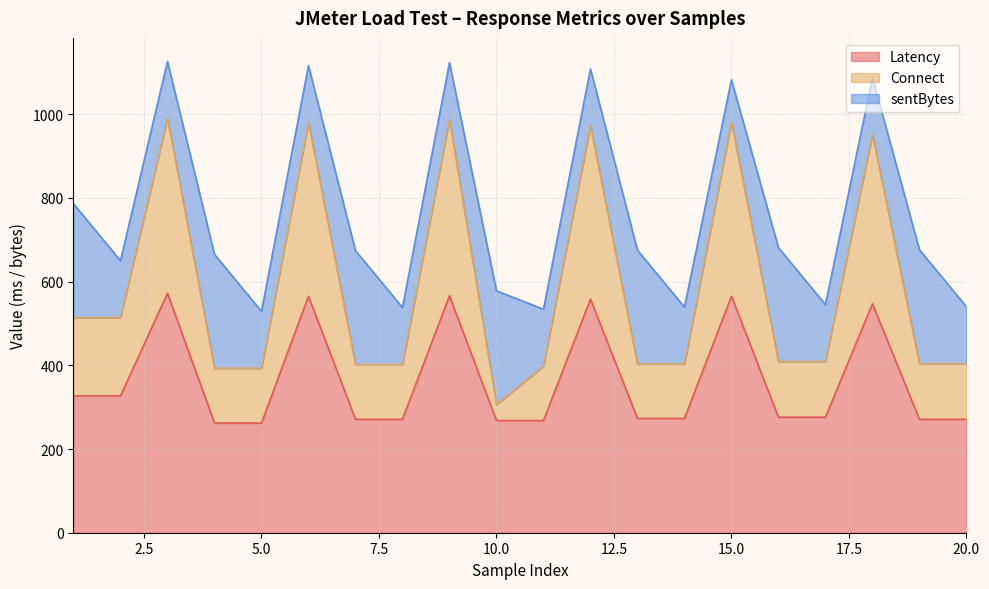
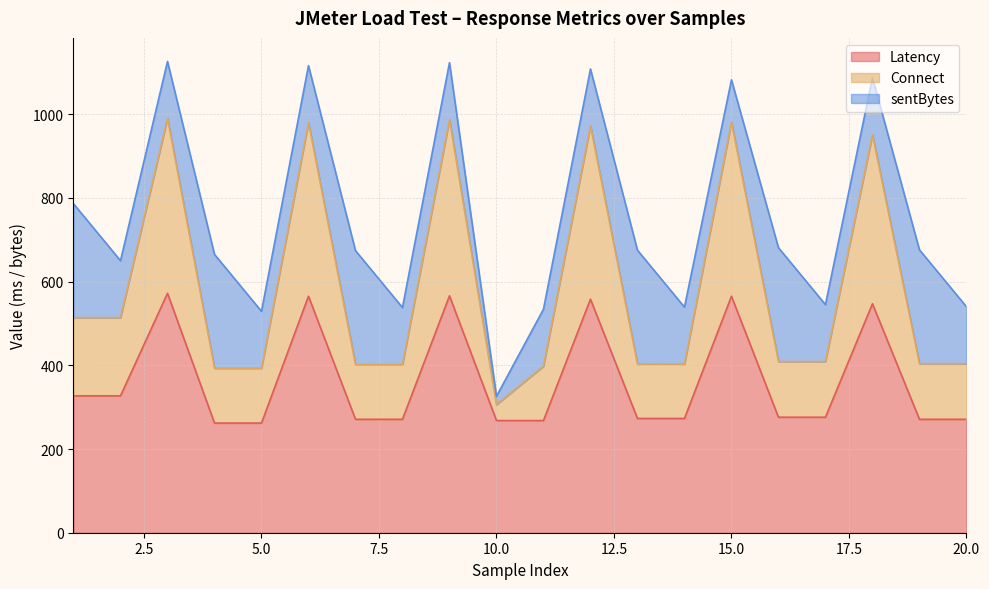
sentBytes, 10.0: 270 -> 20
